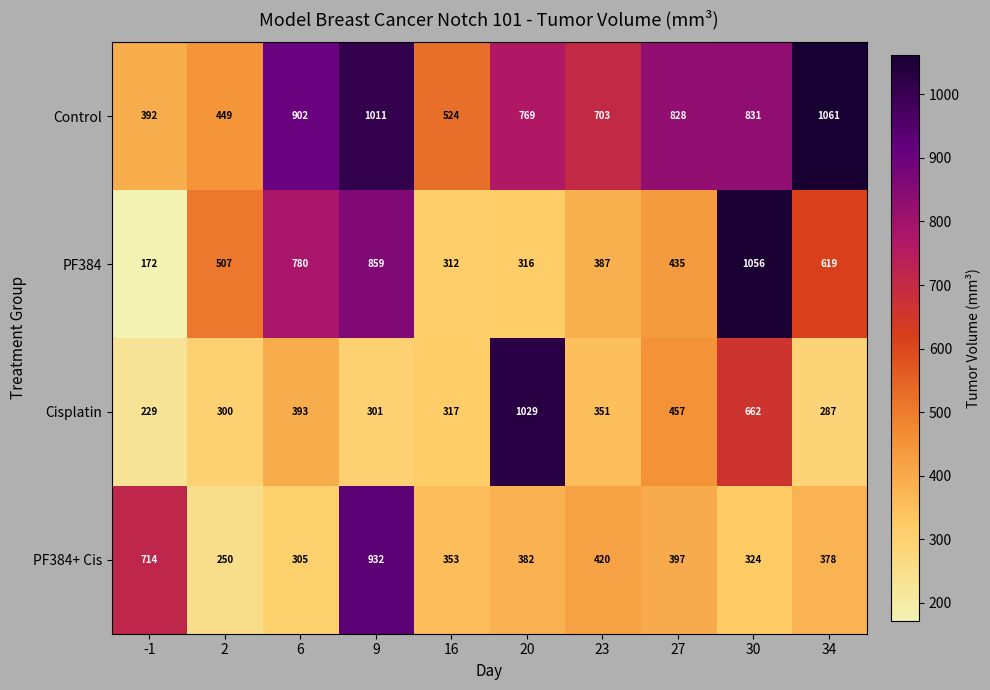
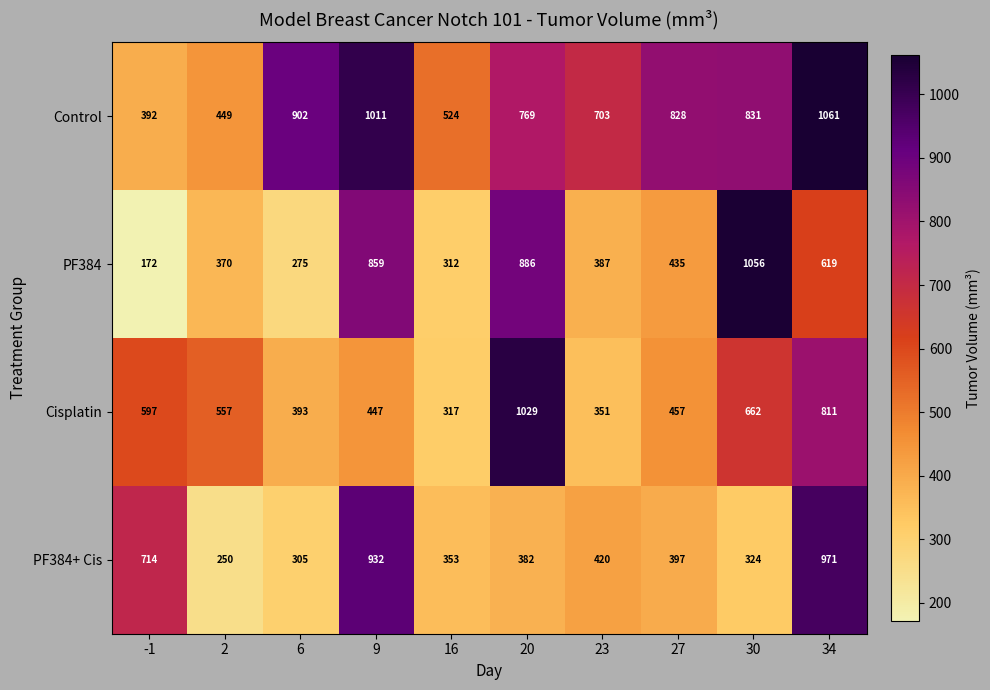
PF384, 2: 507 -> 370
PF384, 6: 780 -> 275
PF384, 20: 316 -> 886
Cisplatin, -1: 229 -> 597
Cisplatin, 2: 300 -> 557
Cisplatin, 9: 301 -> 447
Cisplatin, 34: 287 -> 811
PF384+ Cis, 34: 378 -> 971
